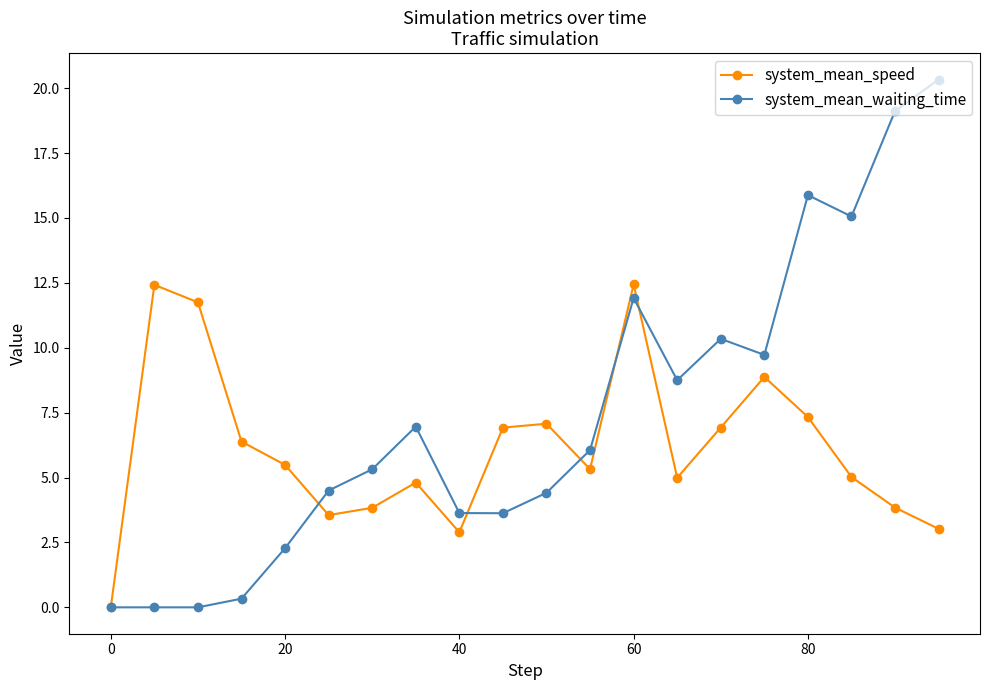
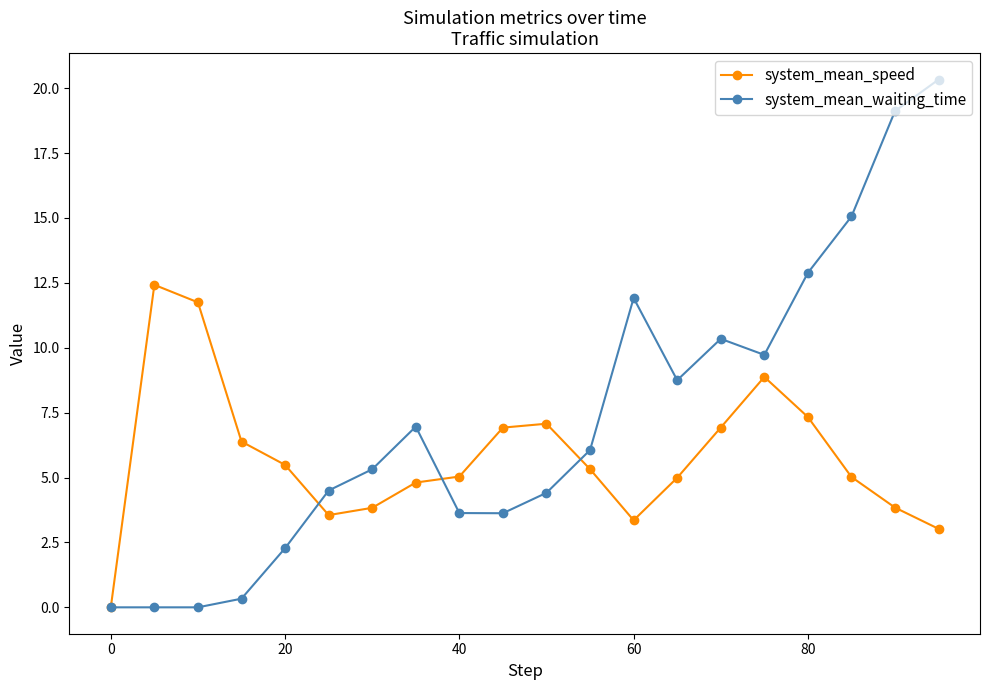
system_mean_speed, 40: 2.9 -> 5.0
system_mean_speed, 60: 12.4 -> 3.4
system_mean_waiting_time, 80: 15.9 -> 12.9
